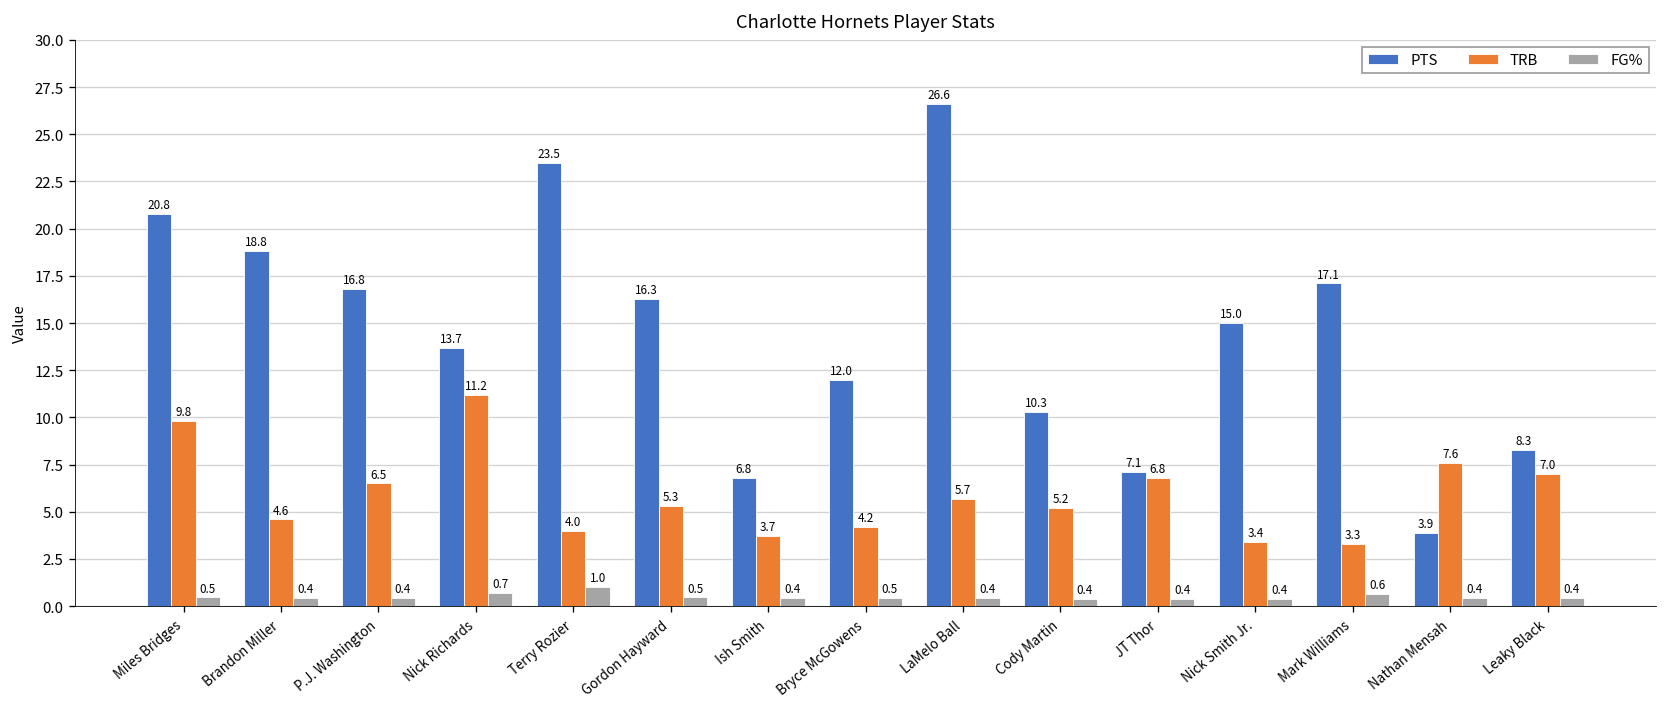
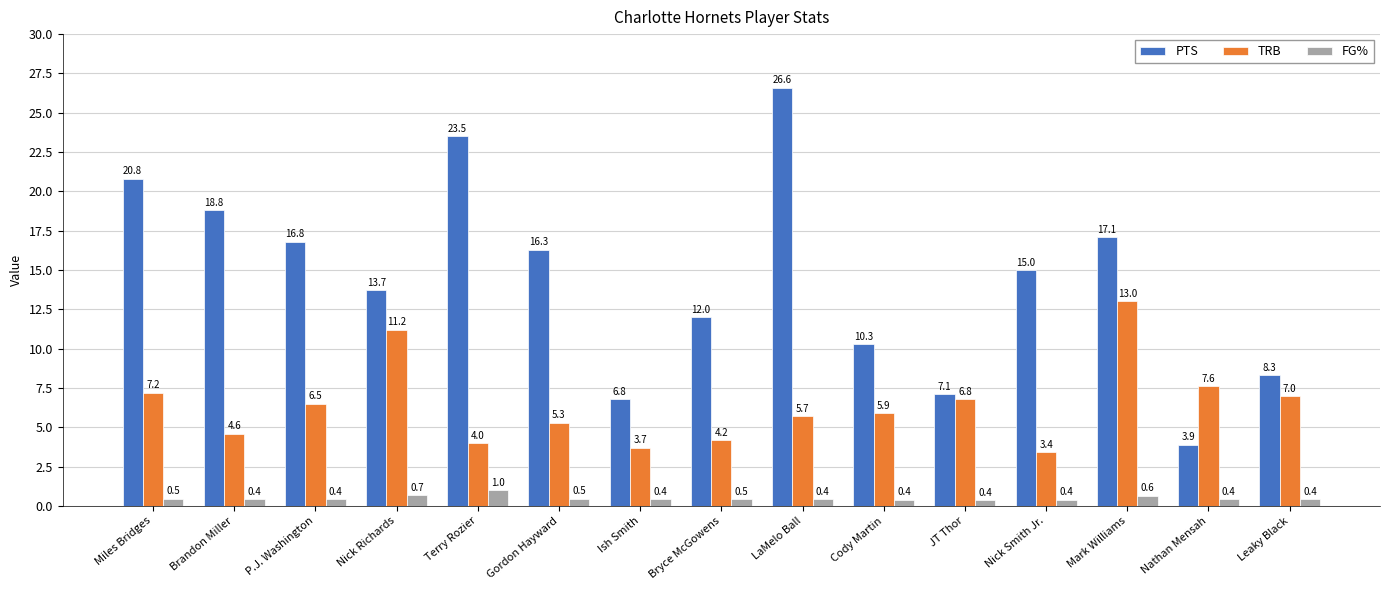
TRB, Miles Bridges: 9.8 -> 7.2
TRB, Cody Martin: 5.2 -> 5.9
TRB, Mark Williams: 3.3 -> 13.0
